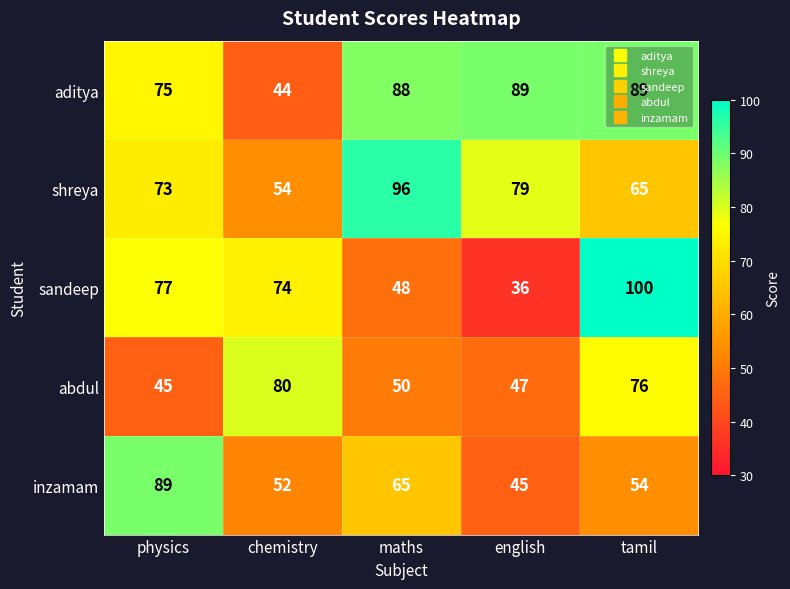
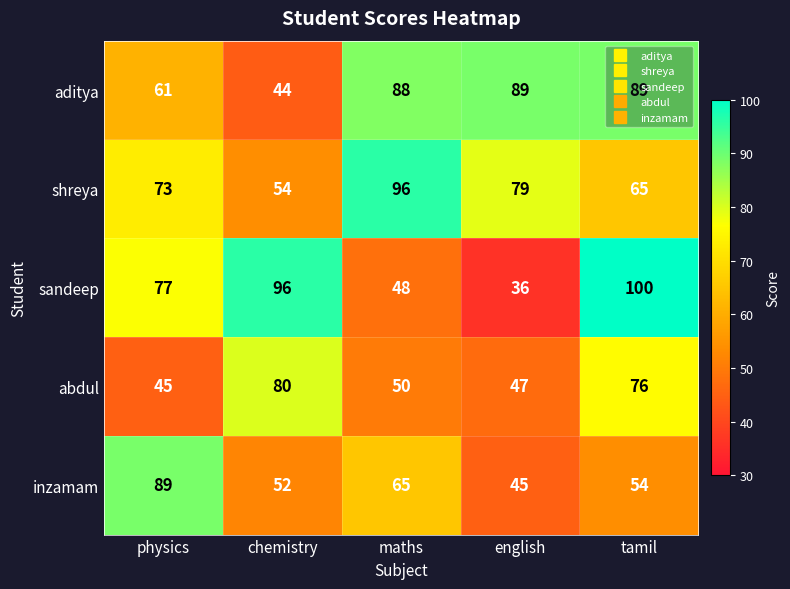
aditya, physics: 75 -> 61
sandeep, chemistry: 74 -> 96
